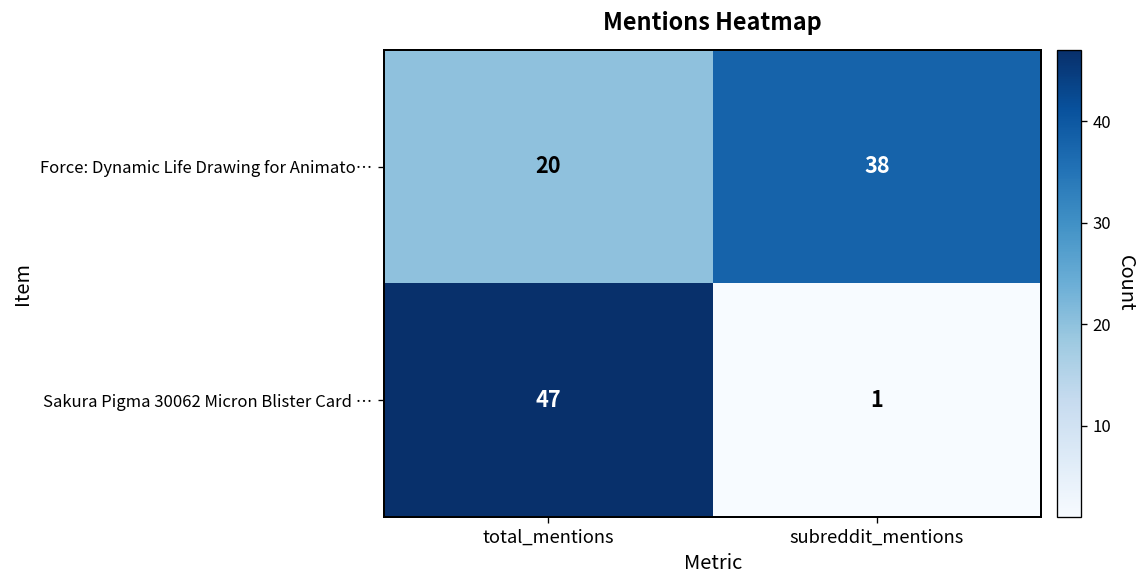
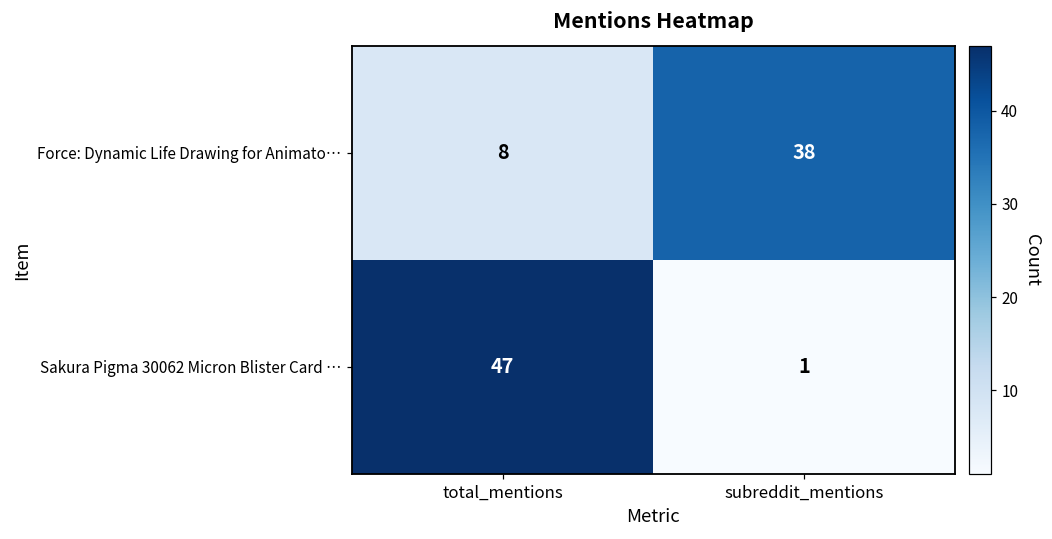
Force: Dynamic Life Drawing for Animato…, total_mentions: 20 -> 8
